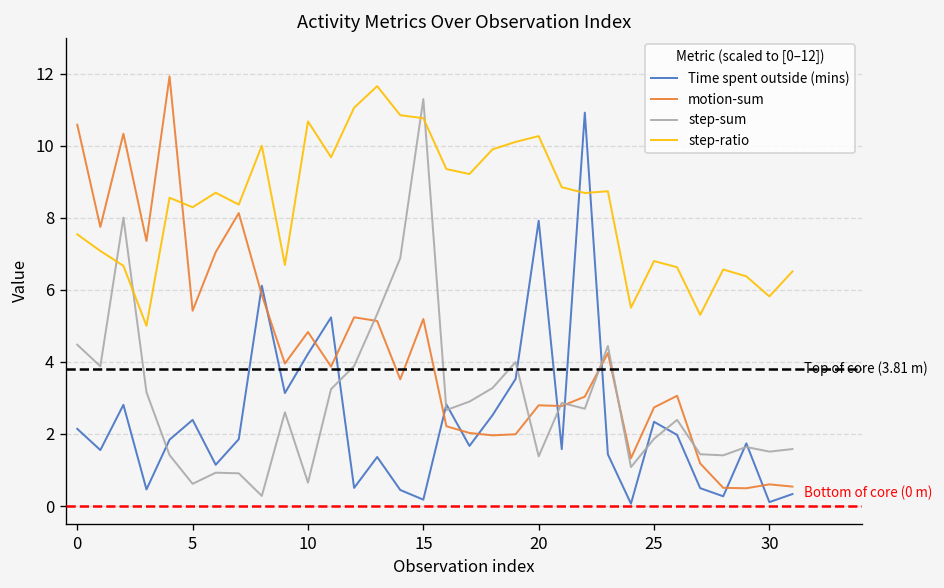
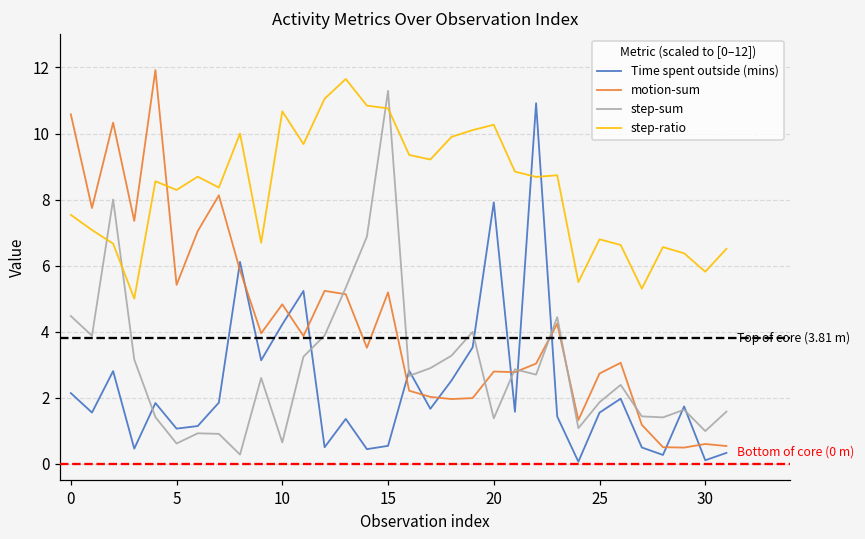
Time spent outside (mins), 5: 2.4 -> 1.1
Time spent outside (mins), 15: 0.2 -> 0.5
Time spent outside (mins), 25: 2.3 -> 1.6
step-sum, 30: 1.5 -> 1.0
